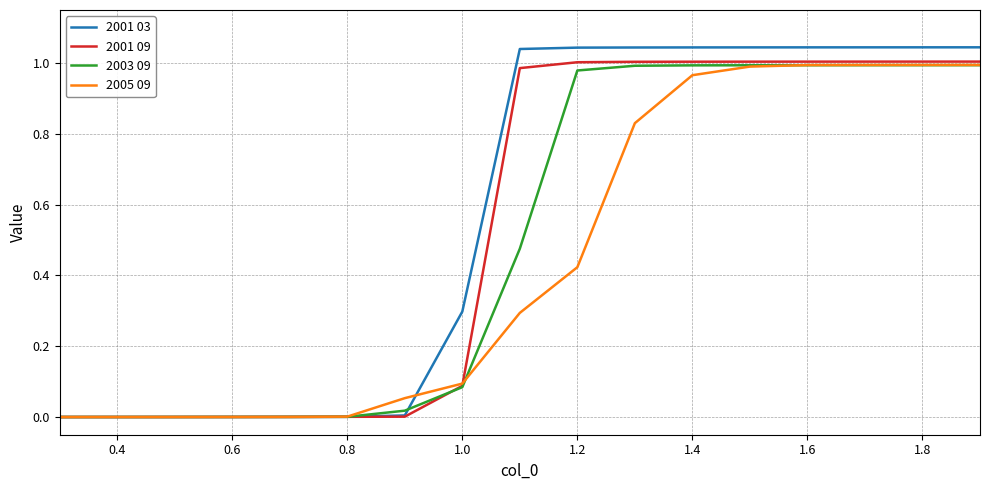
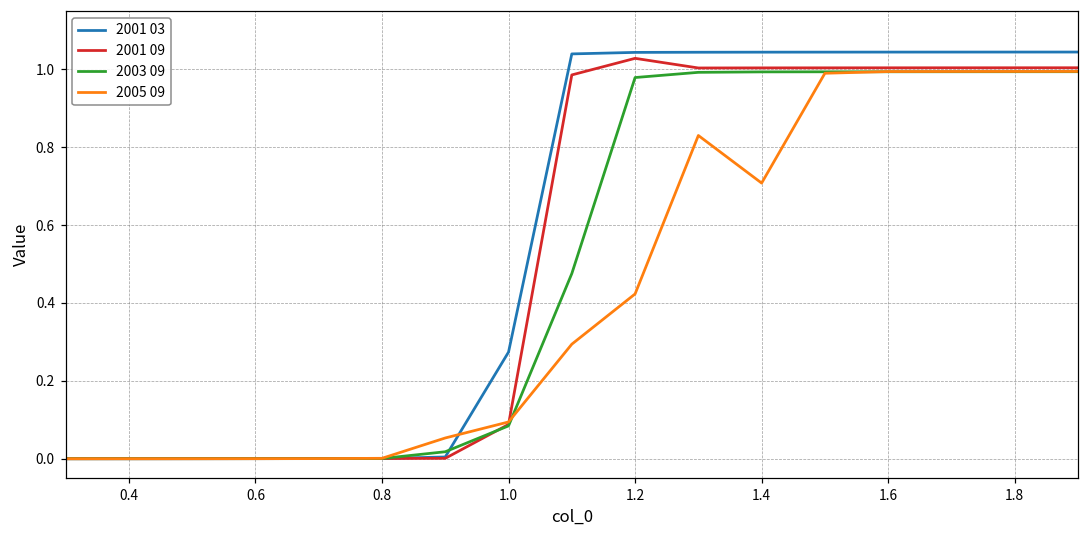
2001 03, 1.0: 0.30 -> 0.27
2001 09, 1.2: 1.00 -> 1.03
2005 09, 1.4: 0.97 -> 0.71
